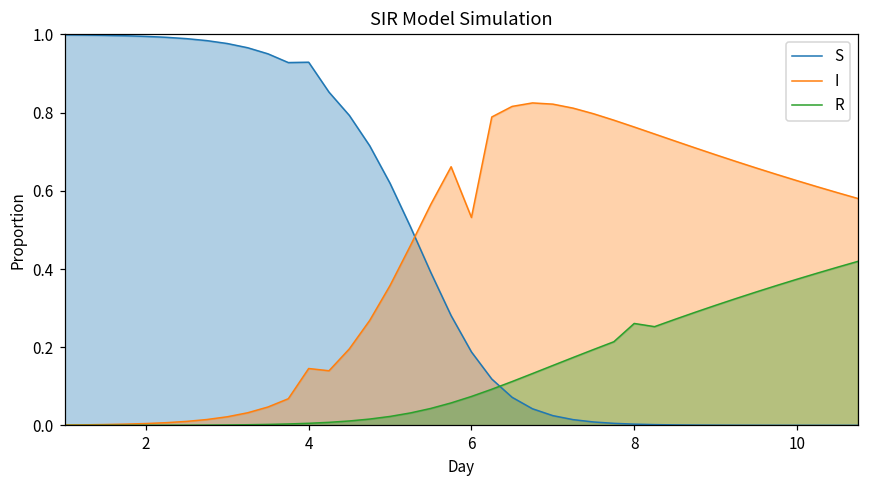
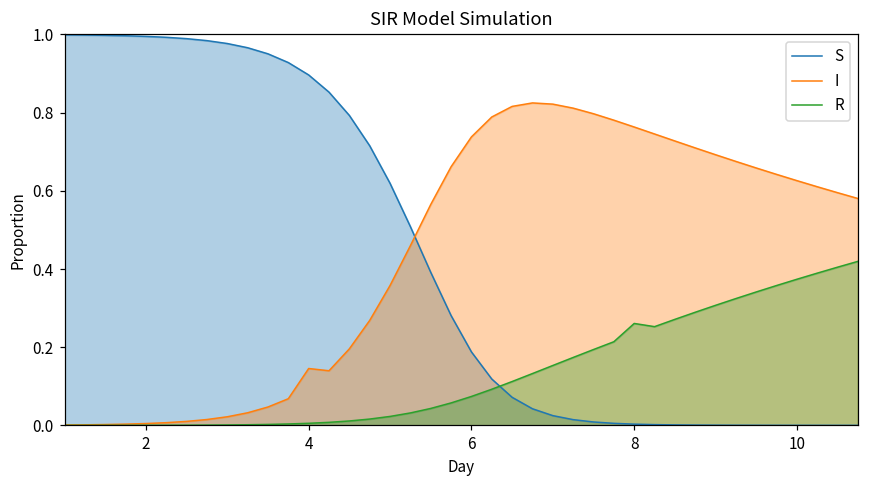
S, 4: 0.93 -> 0.90
I, 6: 0.53 -> 0.74
